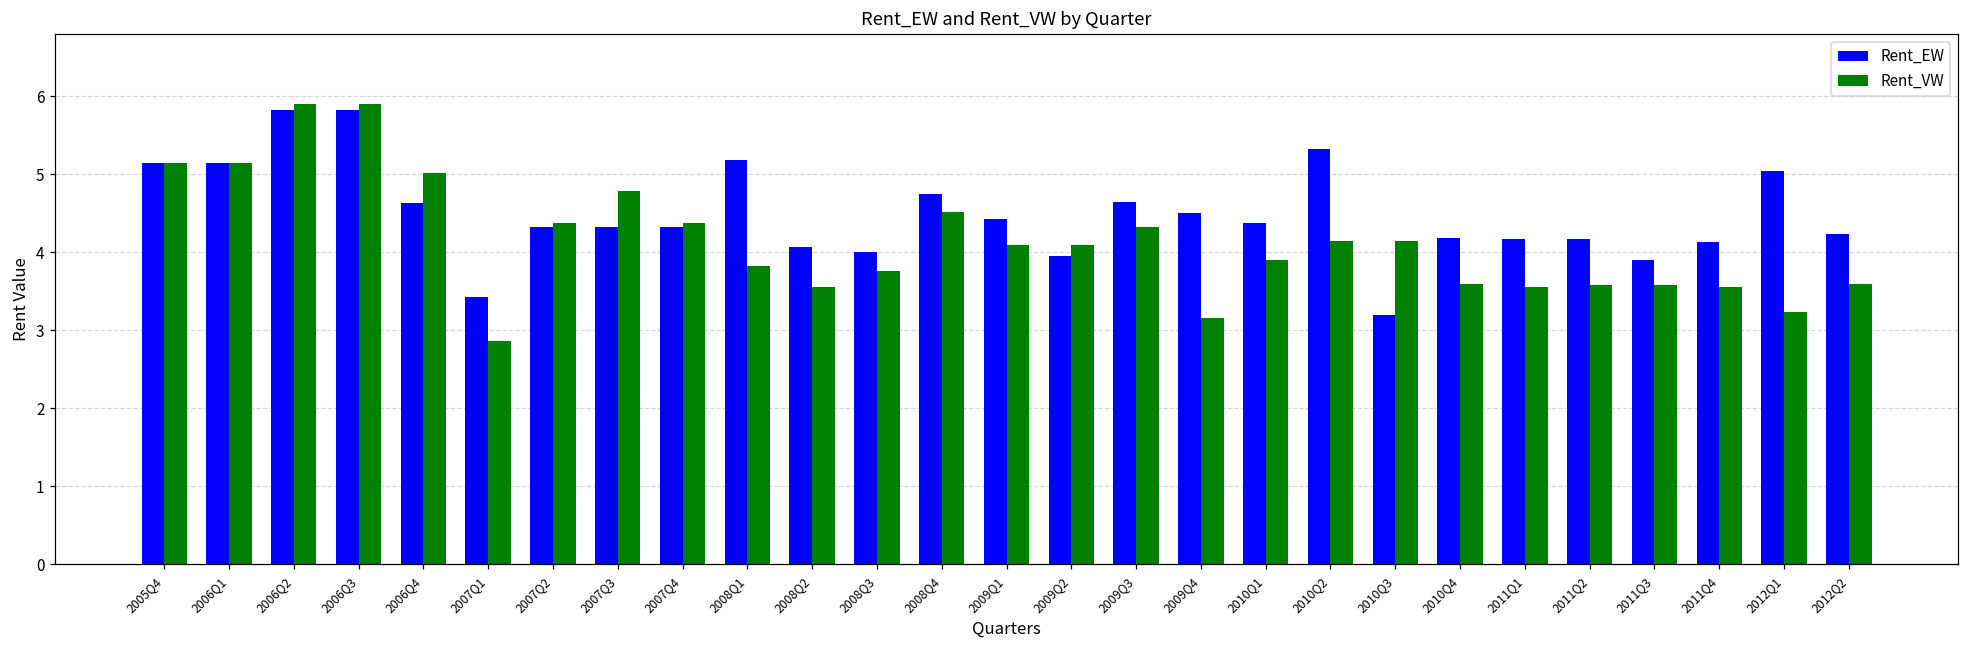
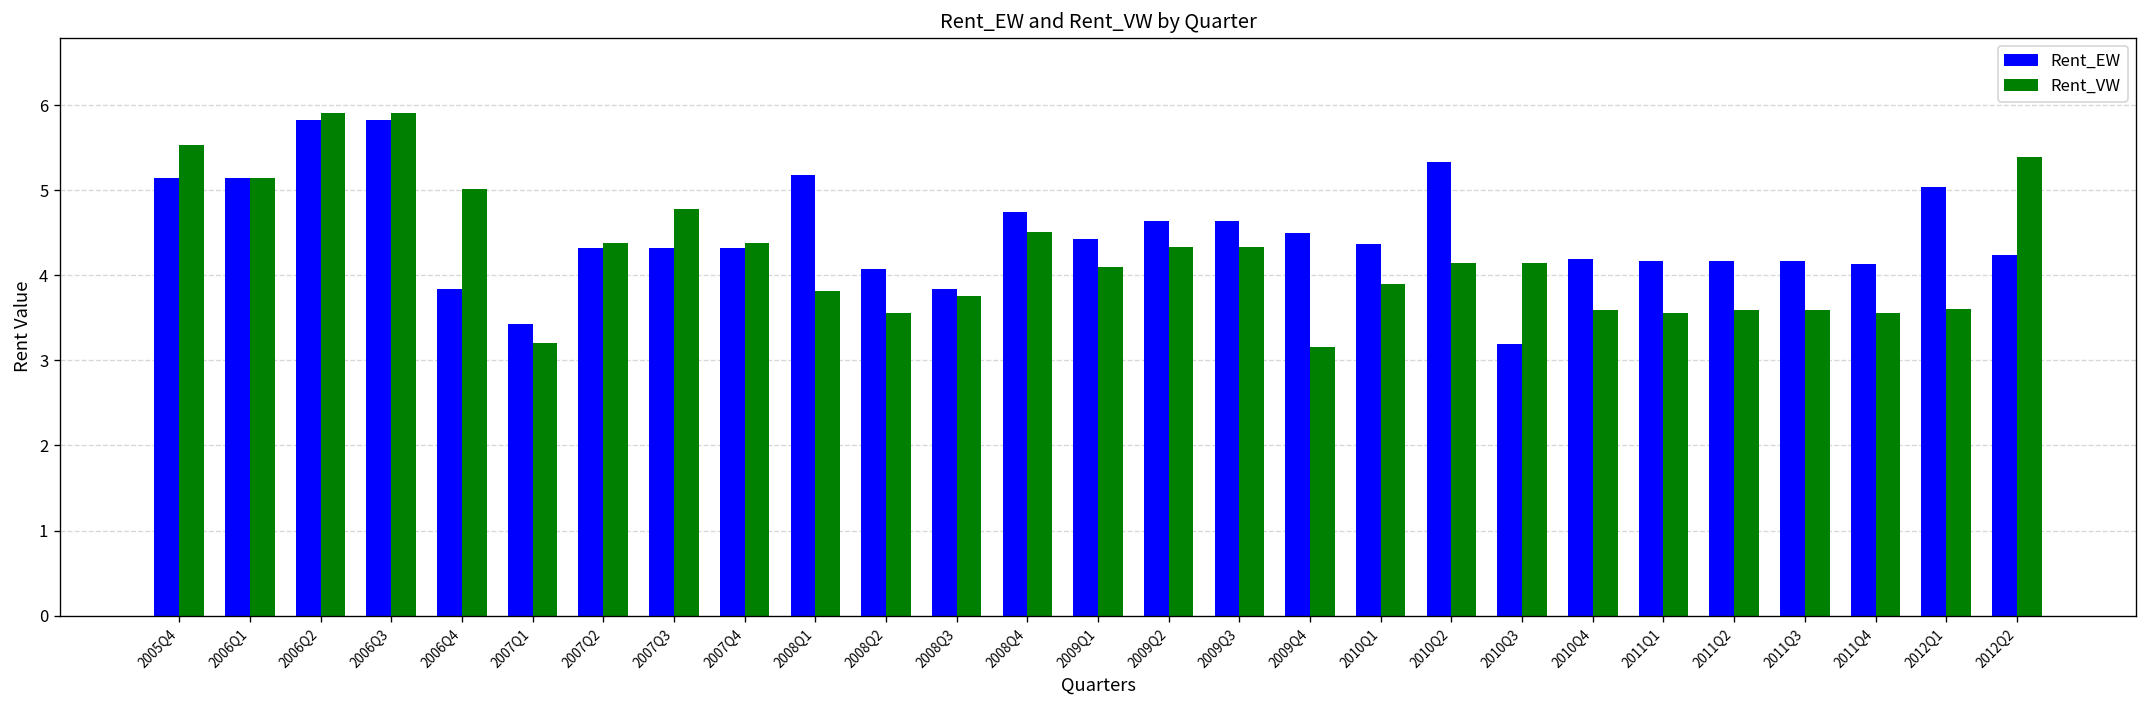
Rent_VW, 2005Q4: 5.1 -> 5.5
Rent_EW, 2006Q4: 4.6 -> 3.8
Rent_VW, 2007Q1: 2.9 -> 3.2
Rent_EW, 2008Q3: 4.0 -> 3.8
Rent_EW, 2009Q2: 4.0 -> 4.6
Rent_VW, 2009Q2: 4.1 -> 4.3
Rent_EW, 2011Q3: 3.9 -> 4.2
Rent_VW, 2012Q1: 3.2 -> 3.6
Rent_VW, 2012Q2: 3.6 -> 5.4
